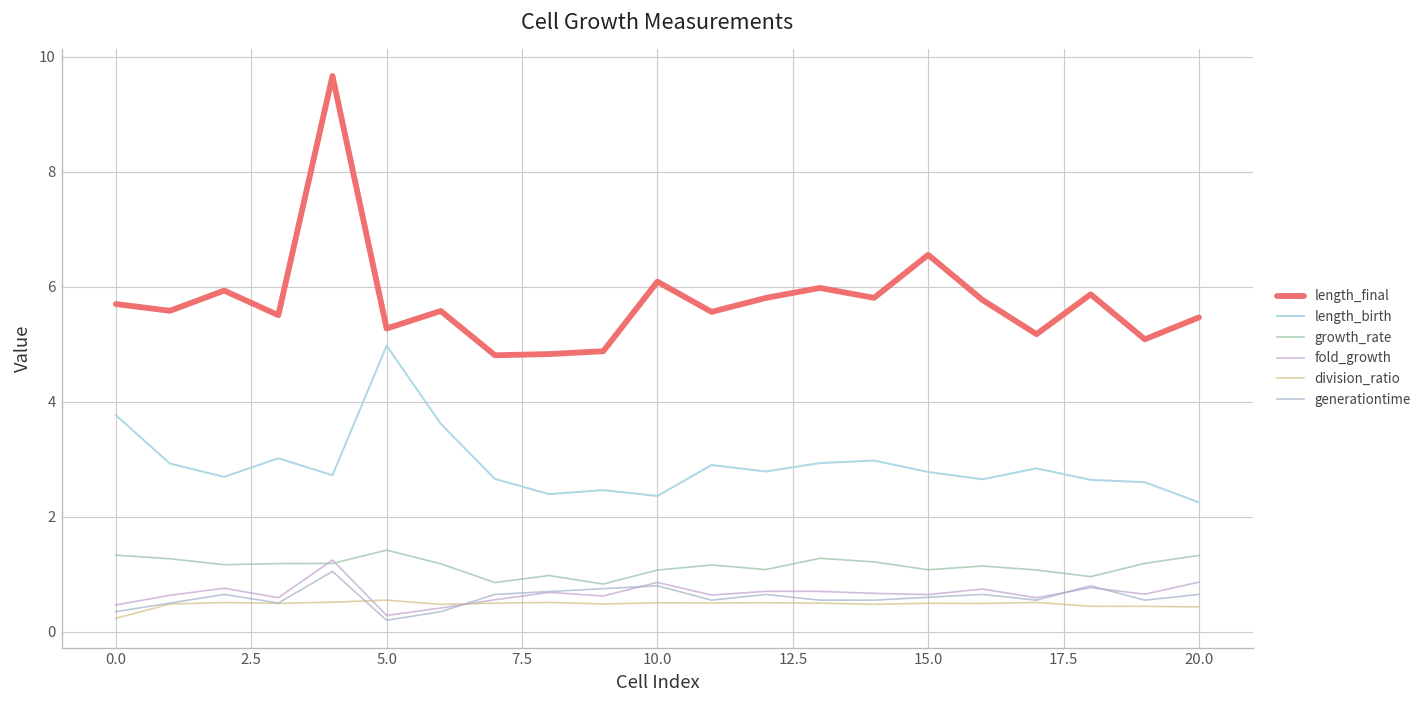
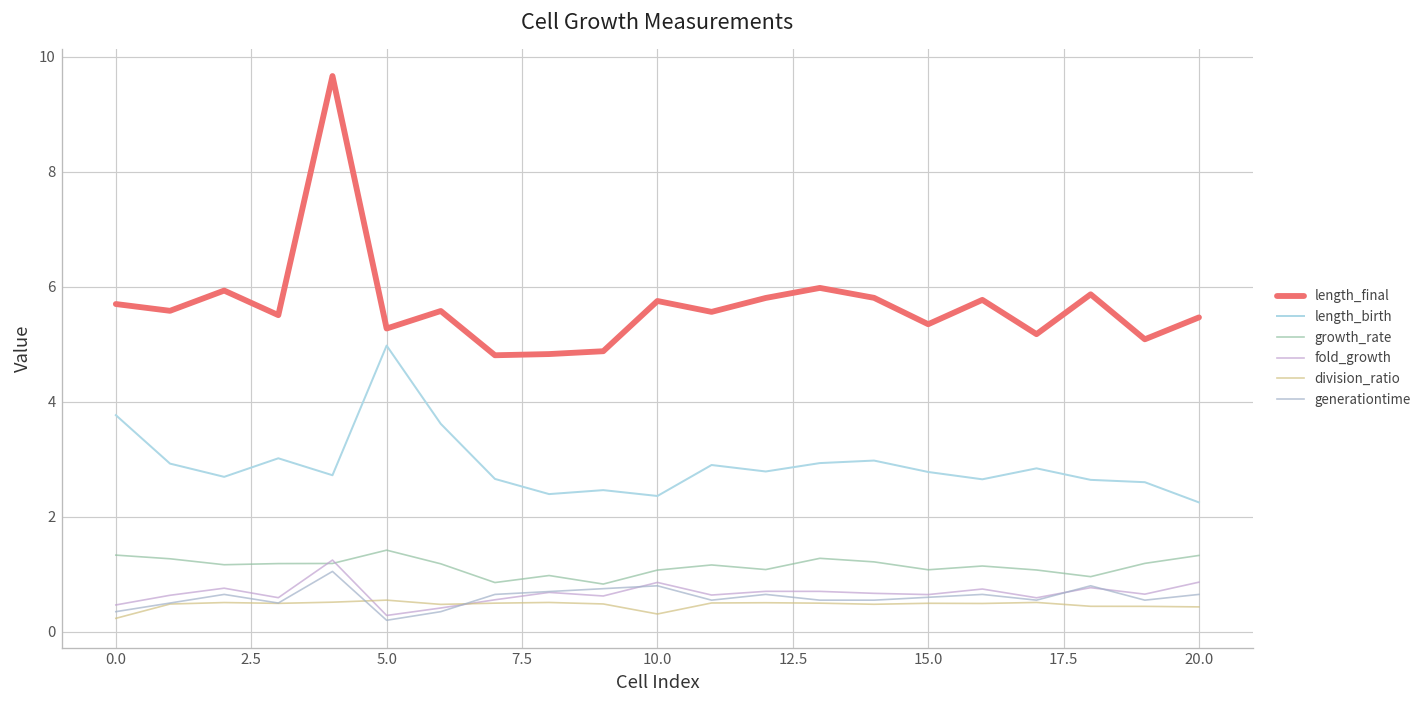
length_final, 10.0: 6.1 -> 5.8
division_ratio, 10.0: 0.5 -> 0.3
length_final, 15.0: 6.6 -> 5.3
